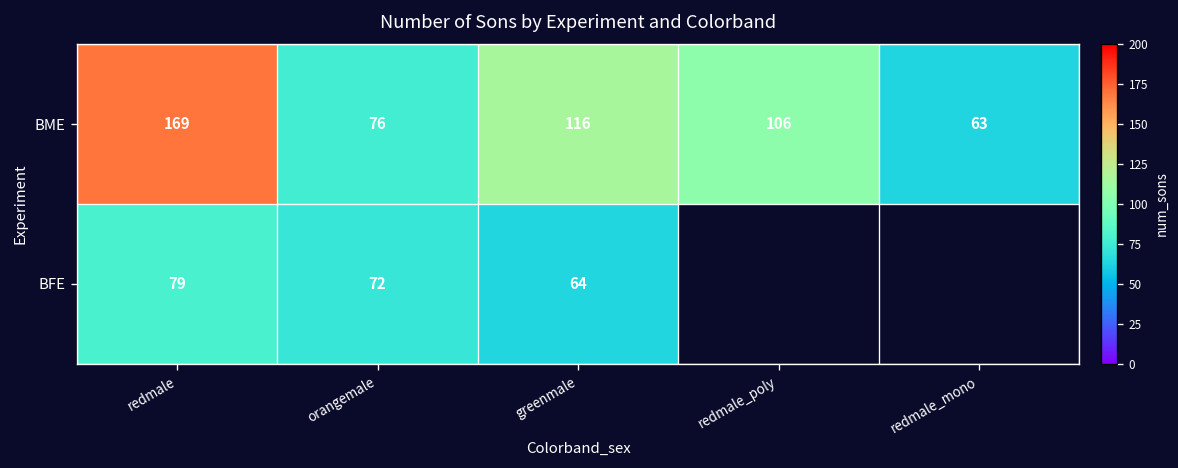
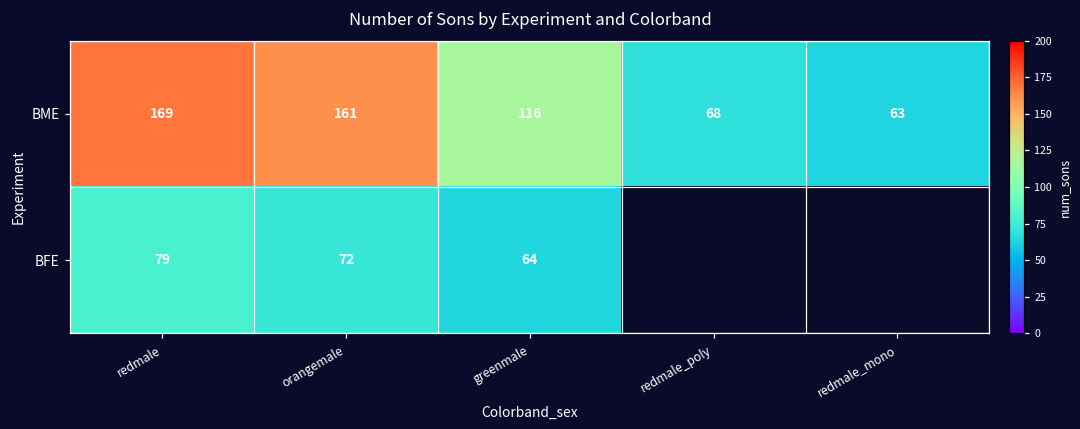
BME, orangemale: 76 -> 161
BME, redmale_poly: 106 -> 68
